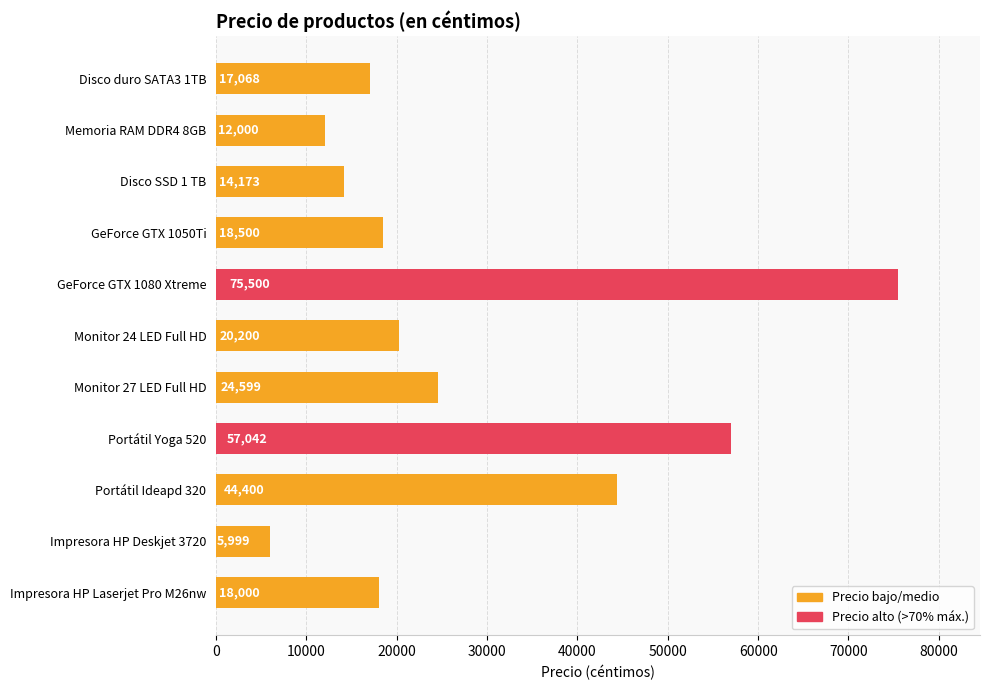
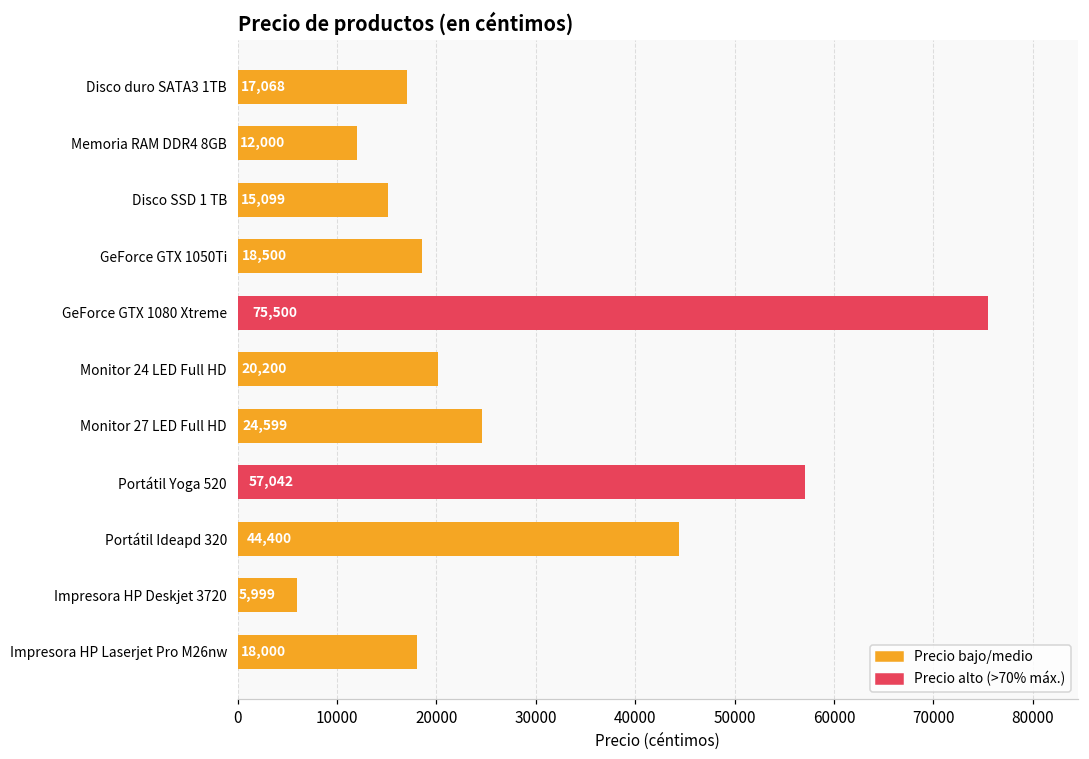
Disco SSD 1 TB: 14,173 -> 15,099
